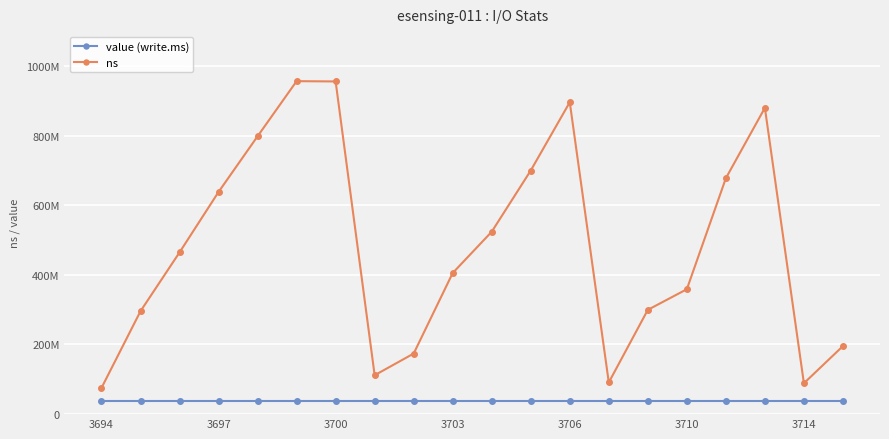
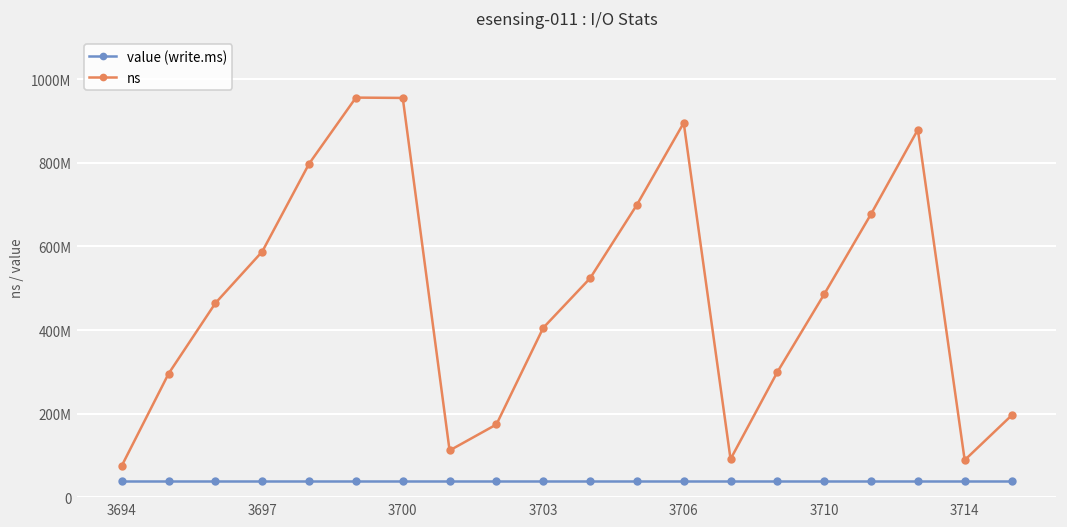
ns, 3697: 640000000 -> 590000000
ns, 3710: 360000000 -> 490000000
